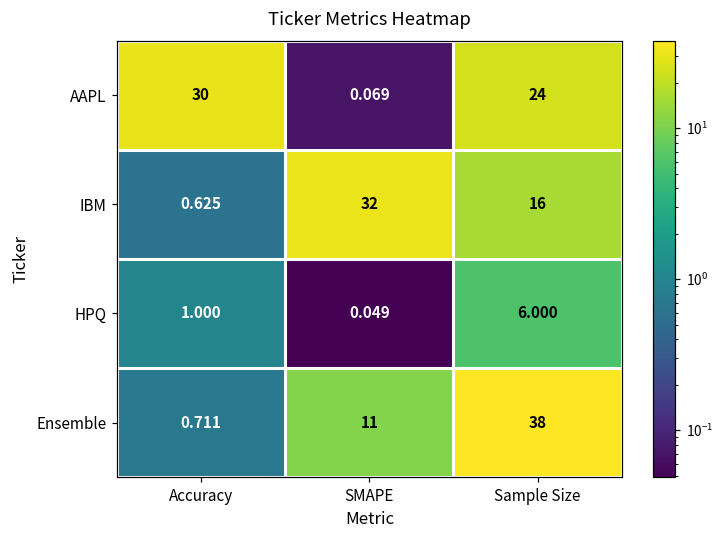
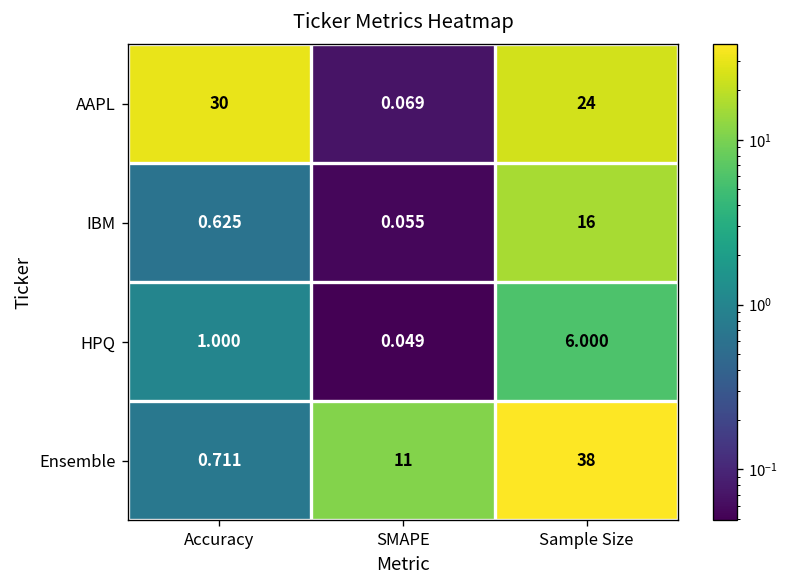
IBM, SMAPE: 32 -> 0.055
